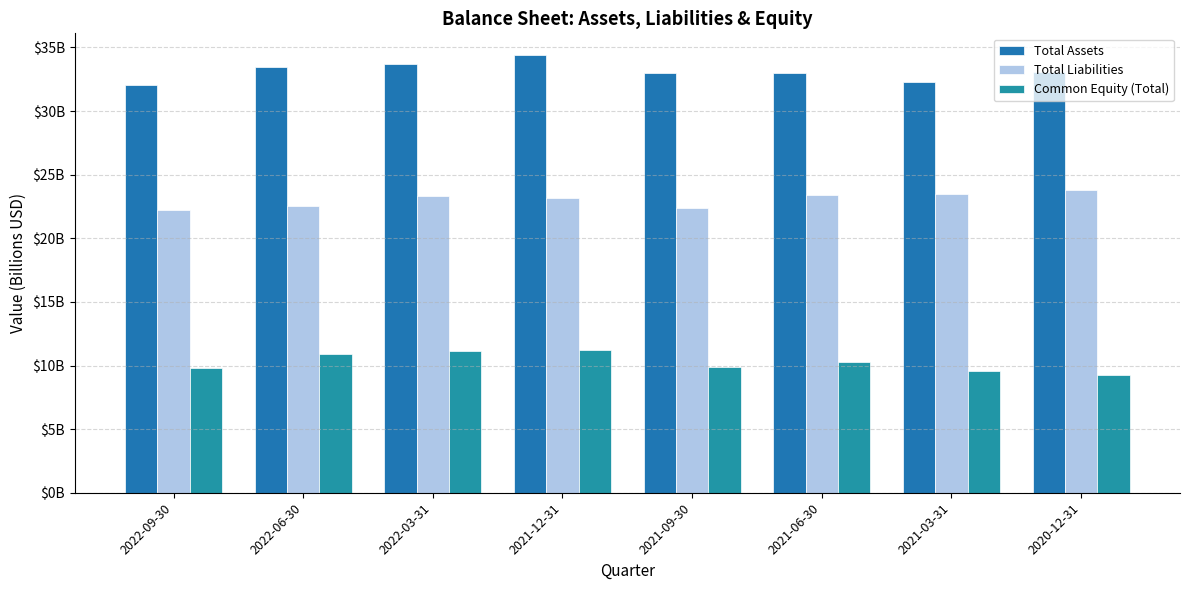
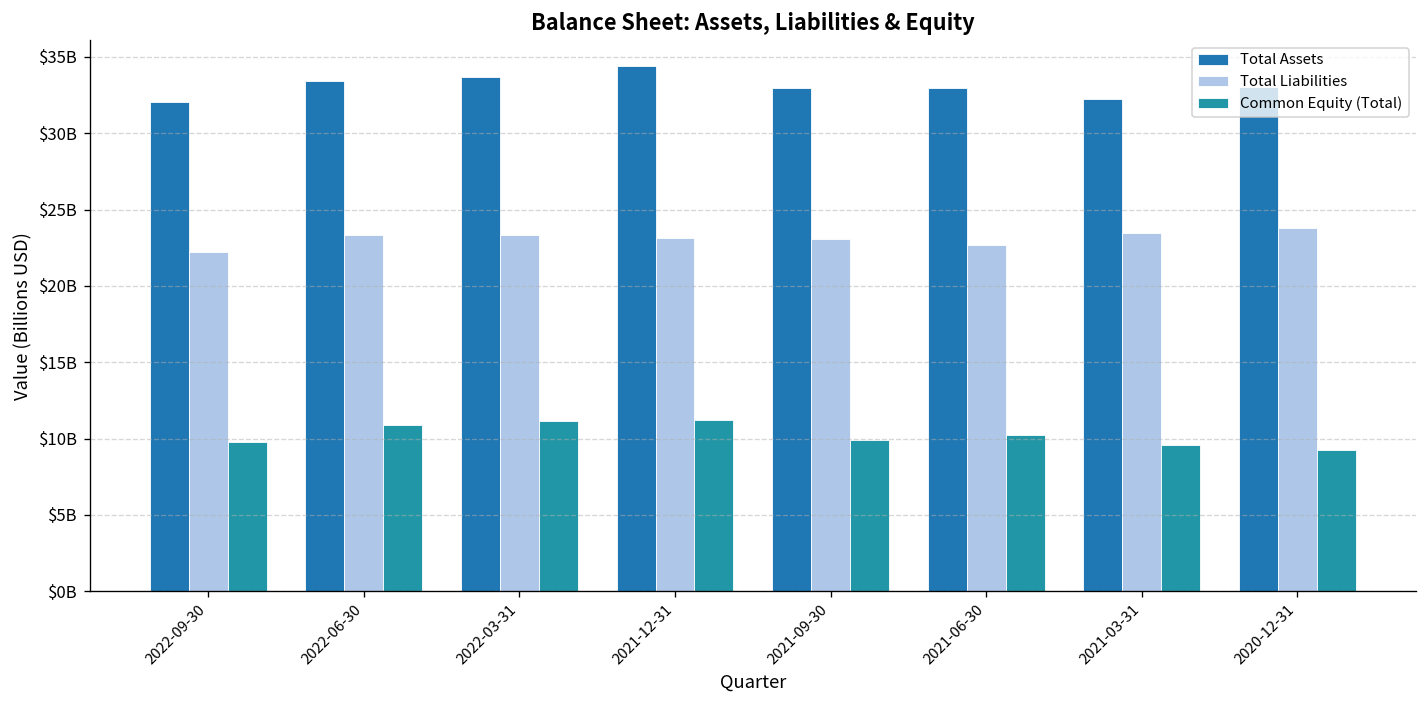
Total Liabilities, 2022-06-30: $22500000000 -> $23400000000
Total Liabilities, 2021-09-30: $22400000000 -> $23100000000
Total Liabilities, 2021-06-30: $23400000000 -> $22700000000
